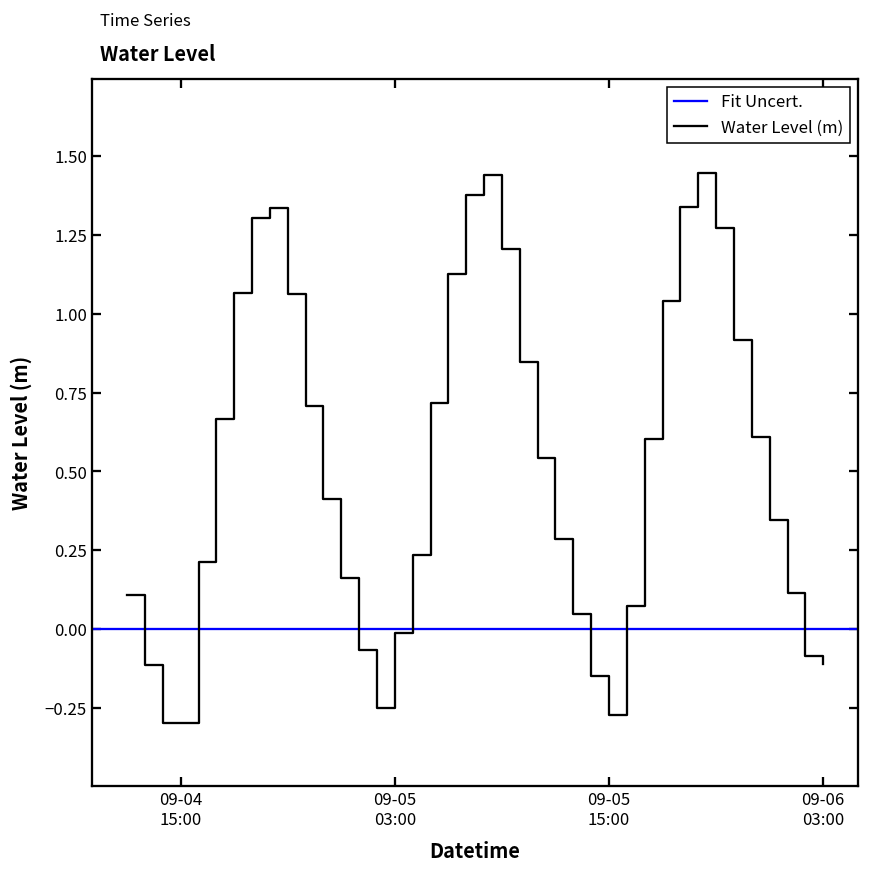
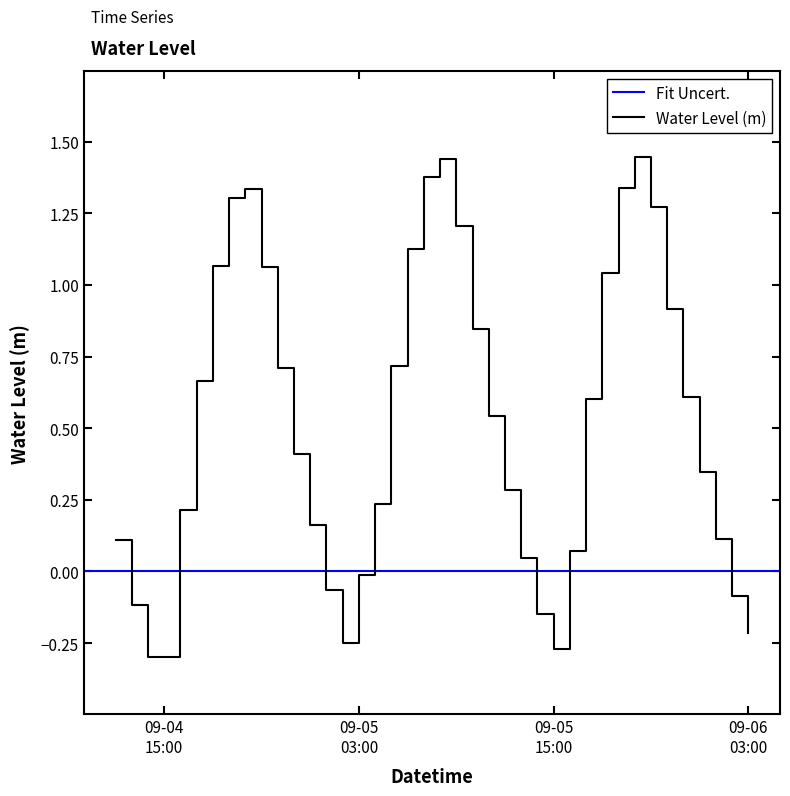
09-06 03:00: -0.11 -> -0.21
